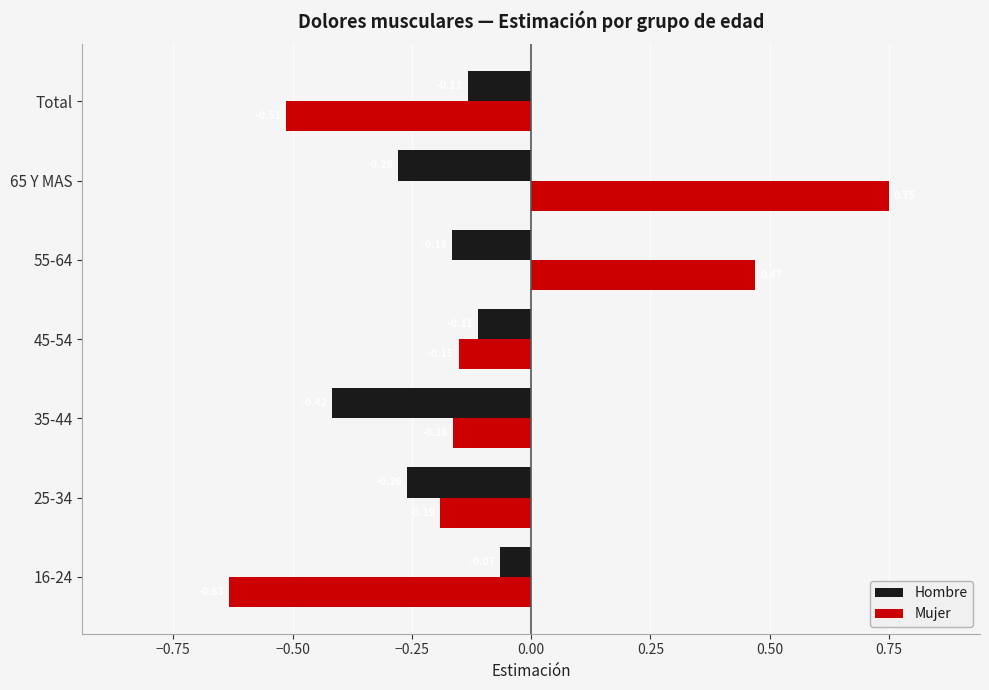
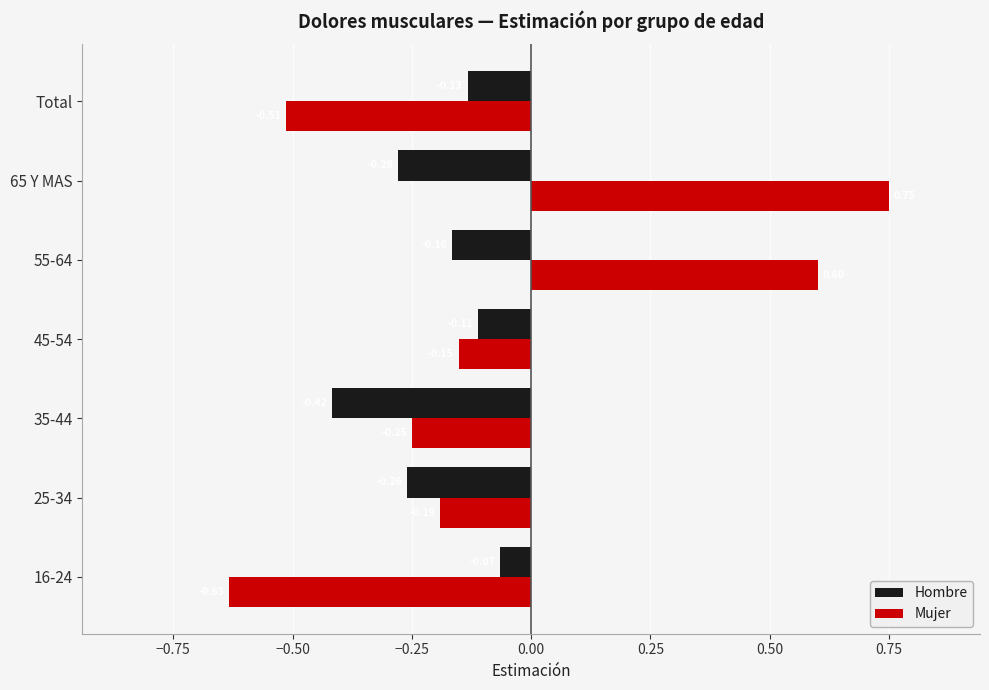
Mujer, 55-64: 0.47 -> 0.60
Mujer, 35-44: -0.16 -> -0.25
